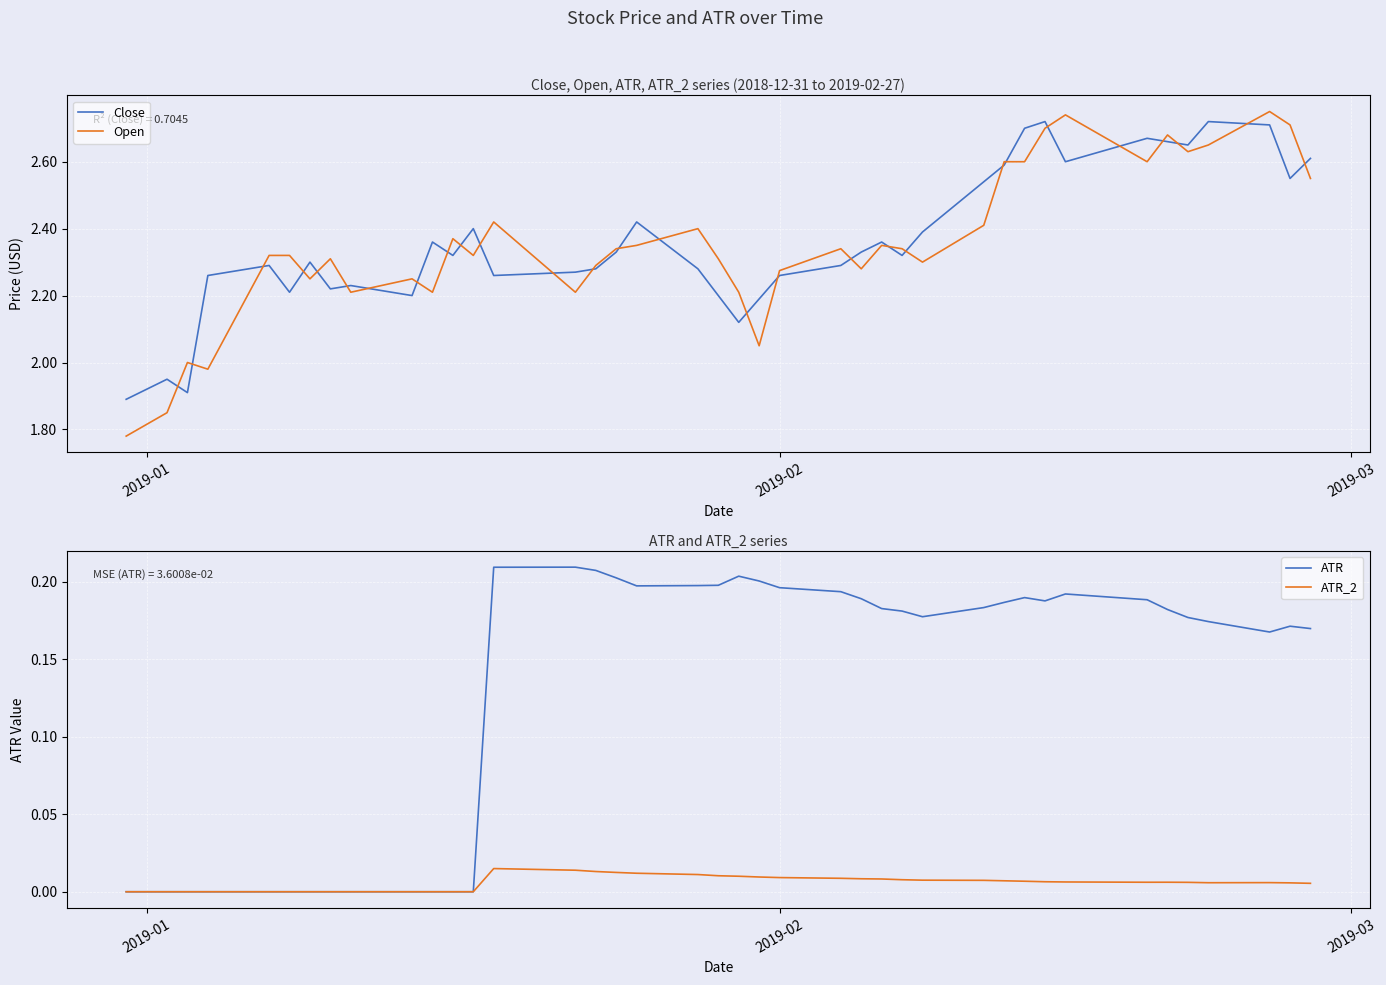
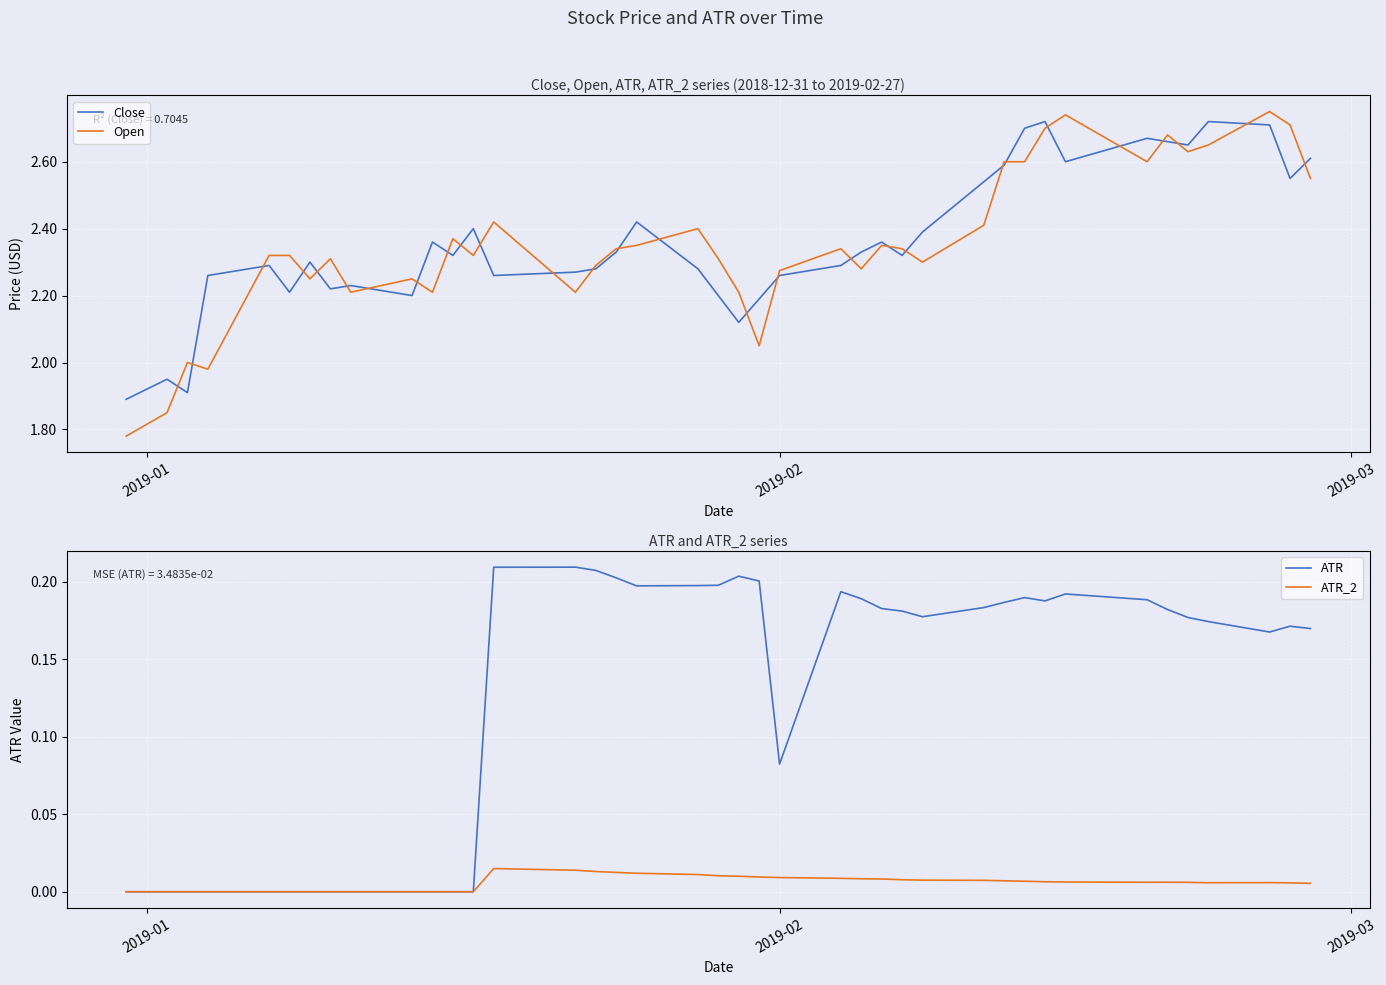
ATR and ATR_2 series, ATR, 2019-02: 3.6008e-02 -> 3.4835e-02
